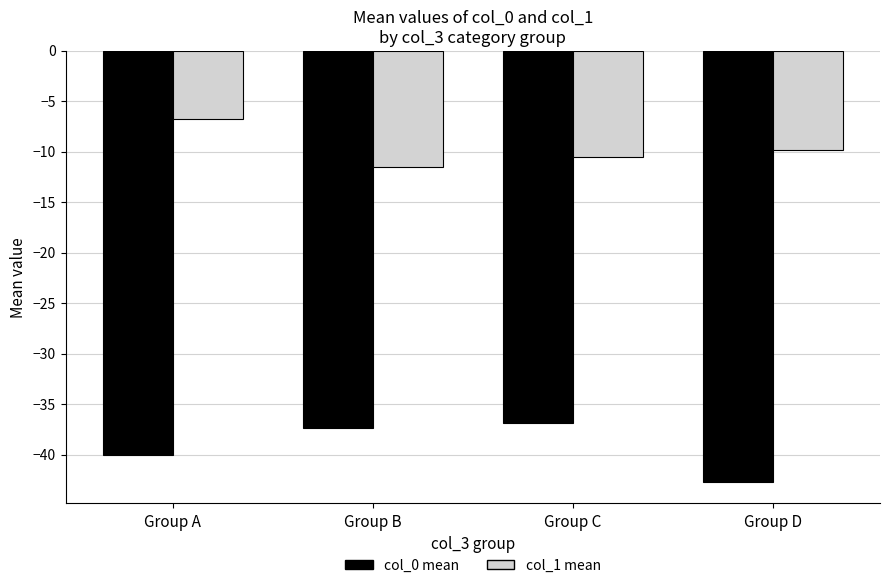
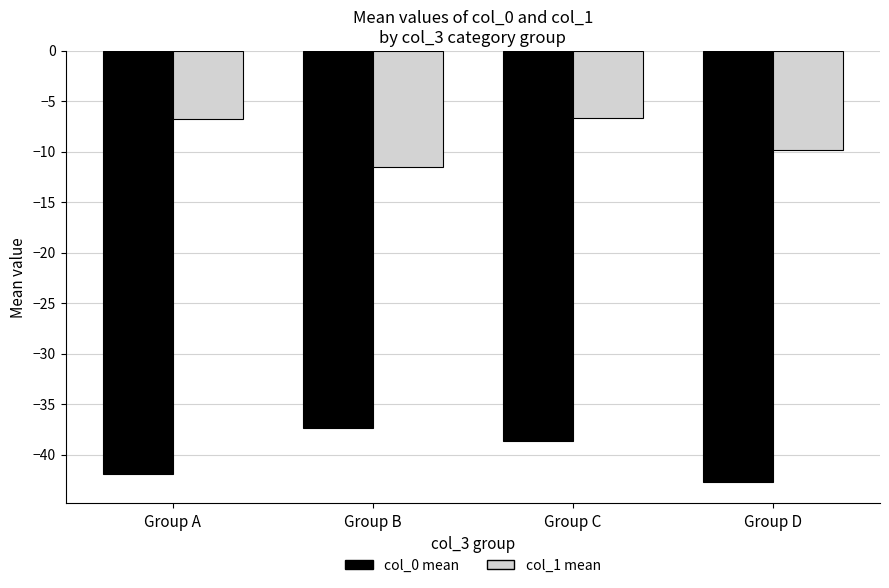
col_0 mean, Group A: -40.0 -> -41.9
col_0 mean, Group C: -36.9 -> -38.7
col_1 mean, Group C: -10.5 -> -6.7
